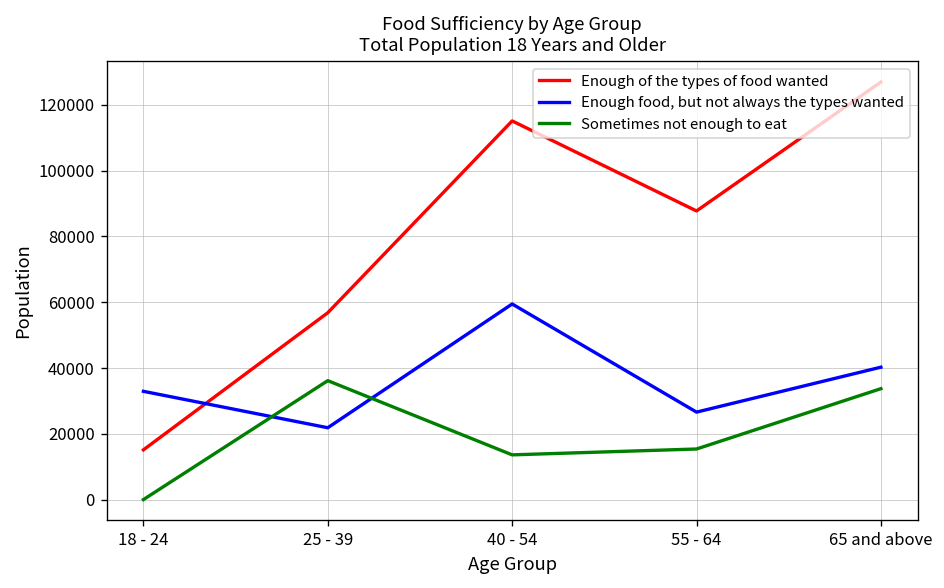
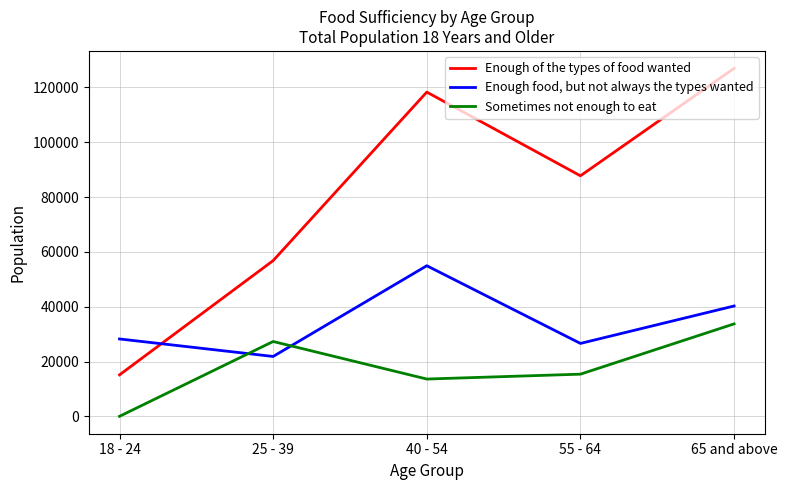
Enough food, but not always the types wanted, 18 - 24: 33000 -> 28000
Sometimes not enough to eat, 25 - 39: 36000 -> 27000
Enough of the types of food wanted, 40 - 54: 115000 -> 118000
Enough food, but not always the types wanted, 40 - 54: 59000 -> 55000
